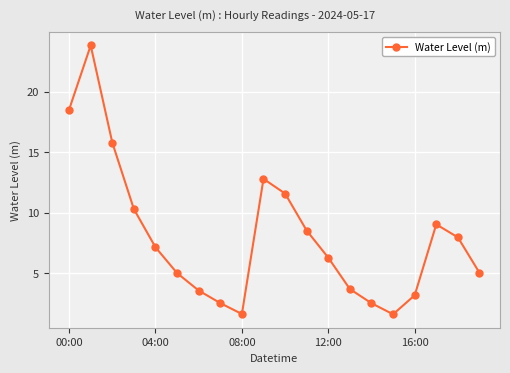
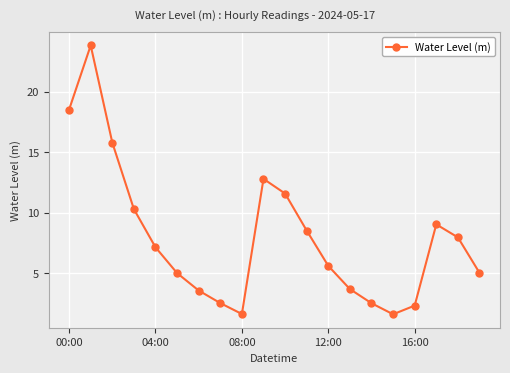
12:00: 6.3 -> 5.6
16:00: 3.2 -> 2.3
